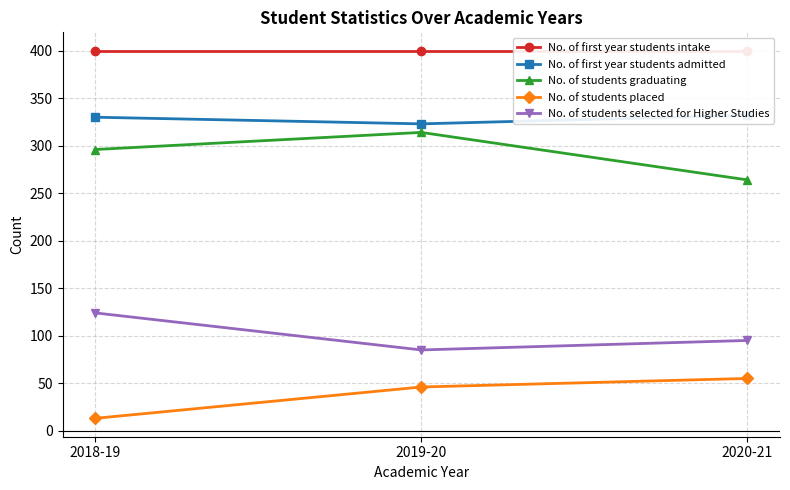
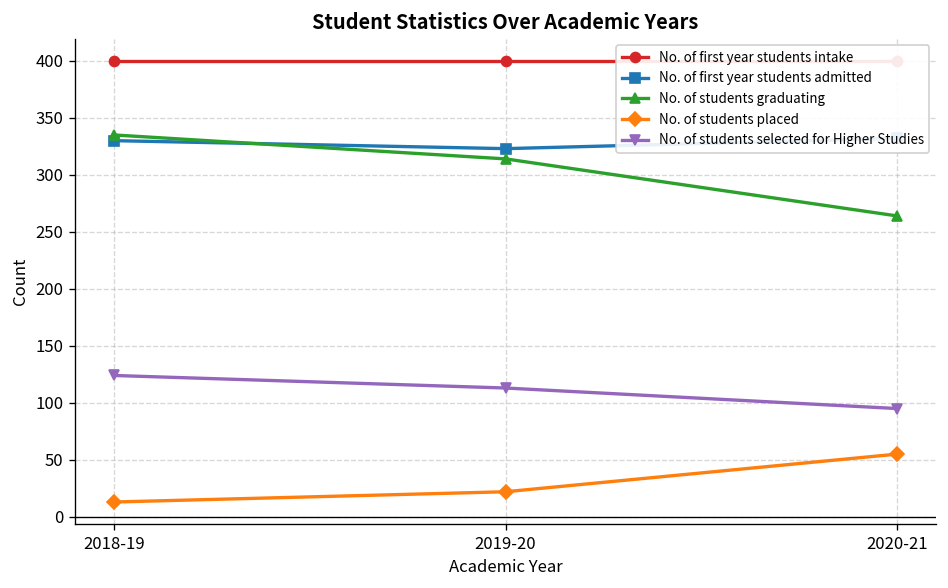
No. of students graduating, 2018-19: 300 -> 340
No. of students placed, 2019-20: 50 -> 20
No. of students selected for Higher Studies, 2019-20: 90 -> 110
